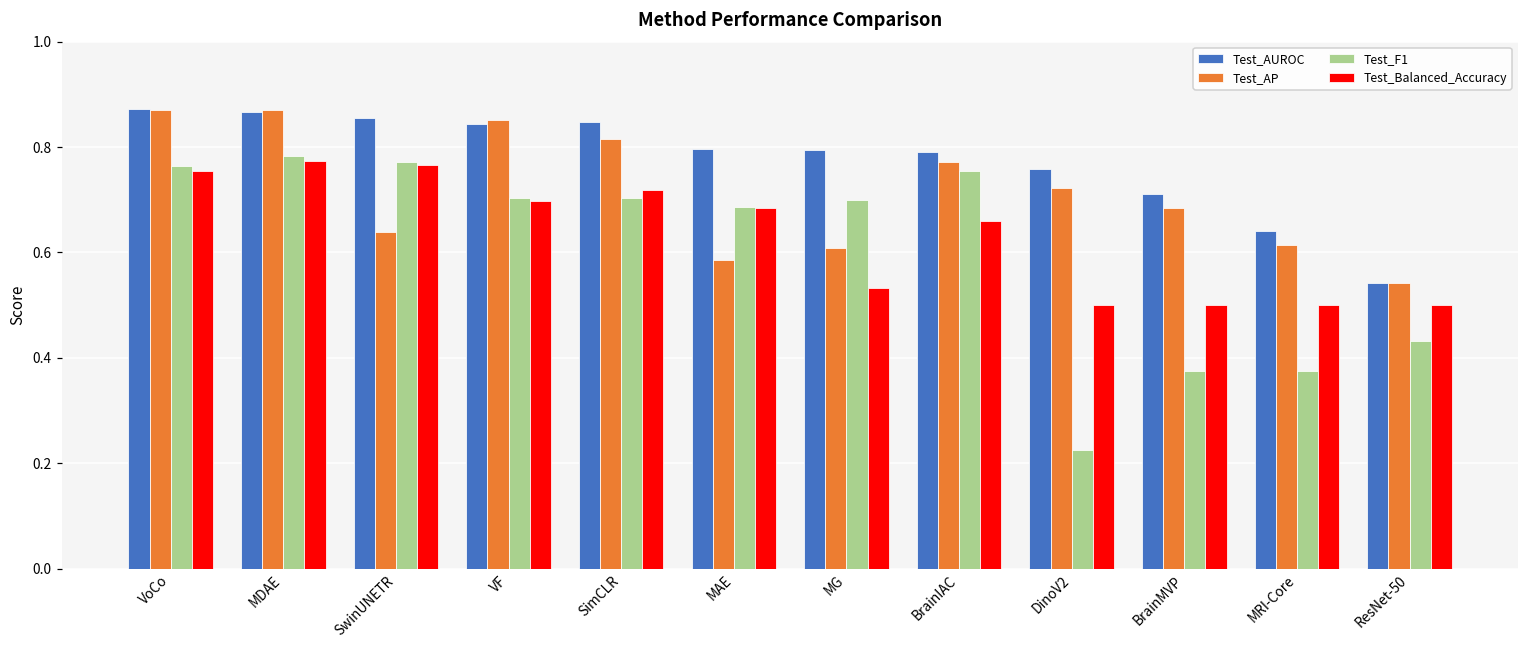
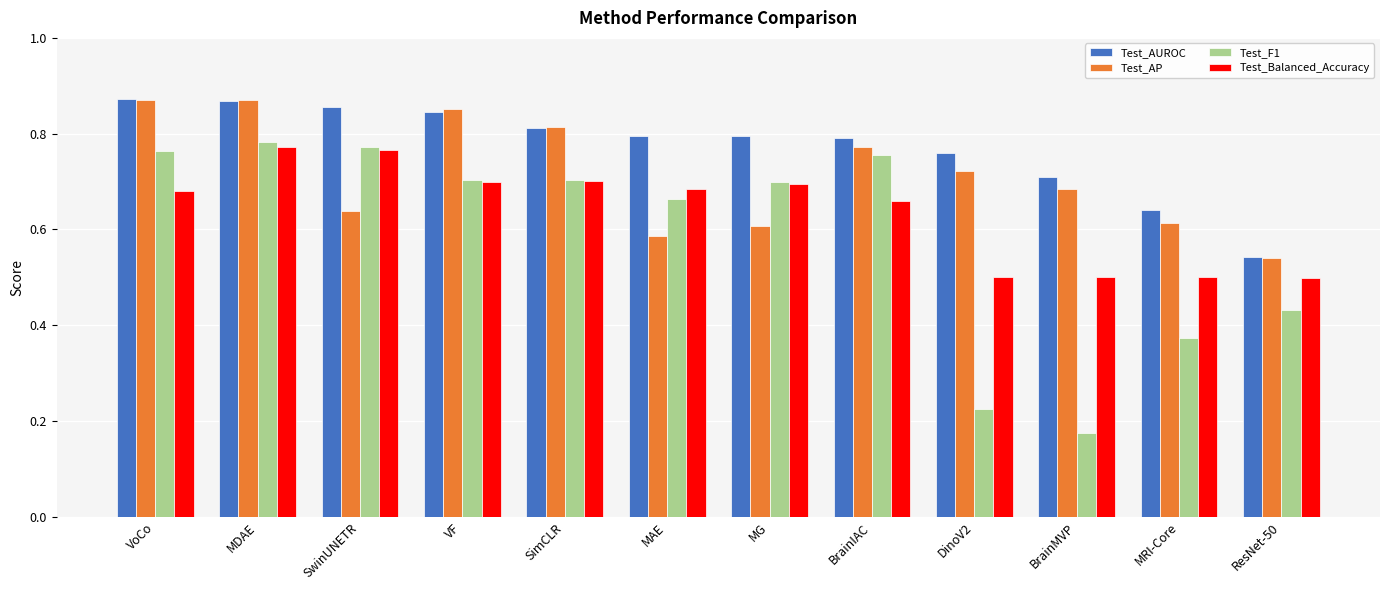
Test_Balanced_Accuracy, VoCo: 0.76 -> 0.68
Test_AUROC, SimCLR: 0.85 -> 0.81
Test_Balanced_Accuracy, SimCLR: 0.72 -> 0.70
Test_F1, MAE: 0.69 -> 0.66
Test_Balanced_Accuracy, MG: 0.53 -> 0.69
Test_F1, BrainMVP: 0.37 -> 0.18
